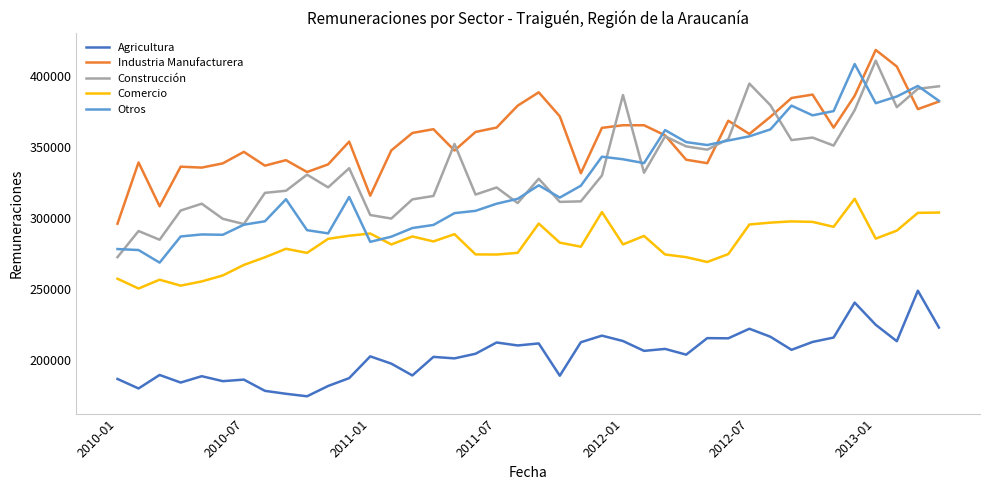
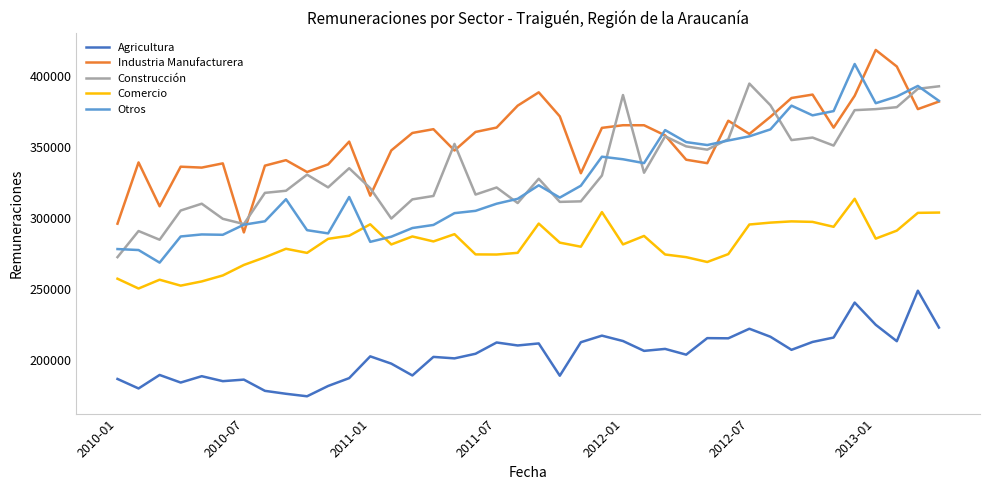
Industria Manufacturera, 2010-07: 347000 -> 290000
Construcción, 2011-01: 302000 -> 321000
Comercio, 2011-01: 289000 -> 295000
Construcción, 2013-01: 411000 -> 377000
